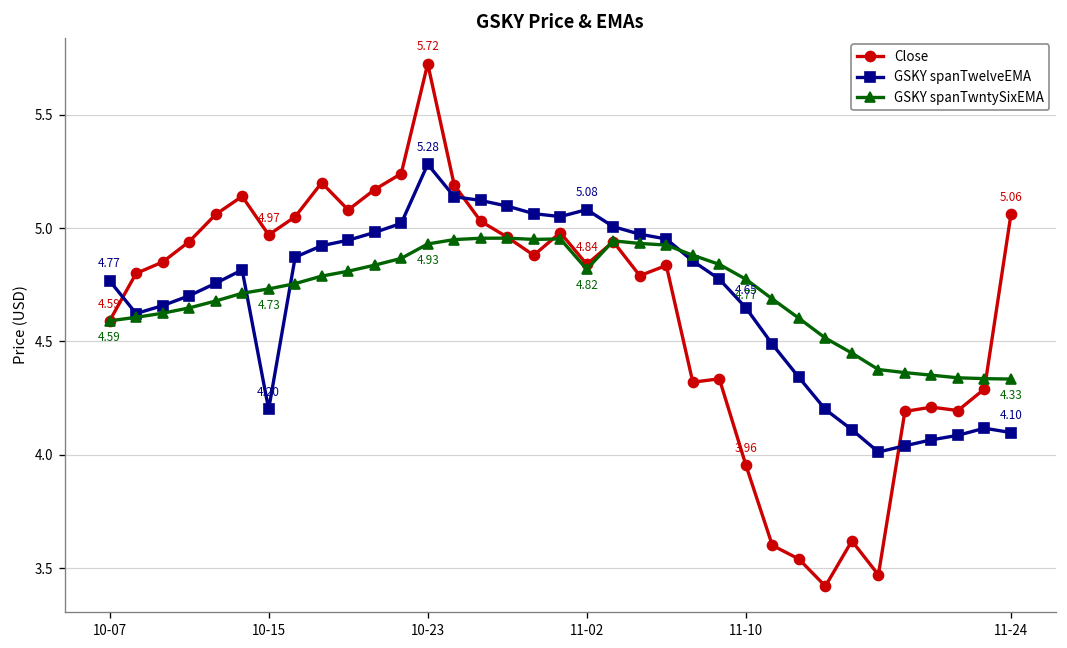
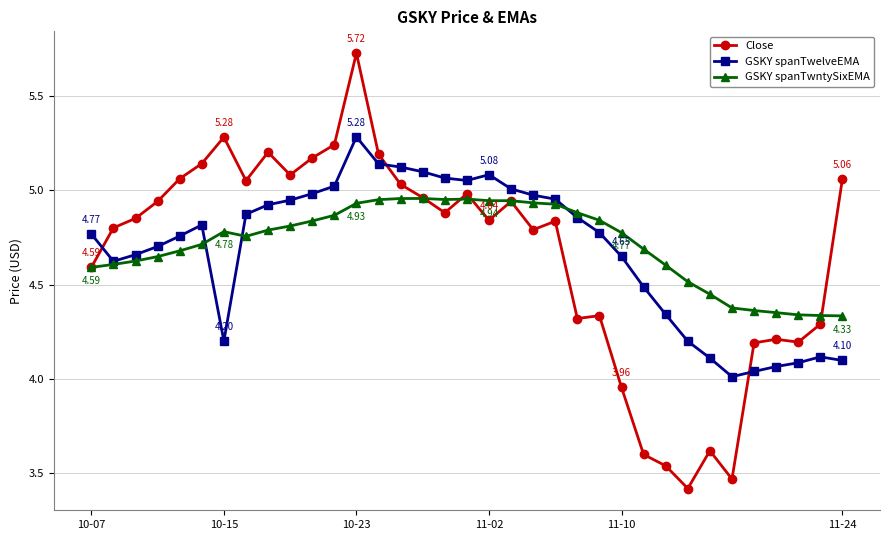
Close, 10-15: 4.97 -> 5.28
GSKY spanTwntySixEMA, 10-15: 4.73 -> 4.78
GSKY spanTwntySixEMA, 11-02: 4.82 -> 4.94
